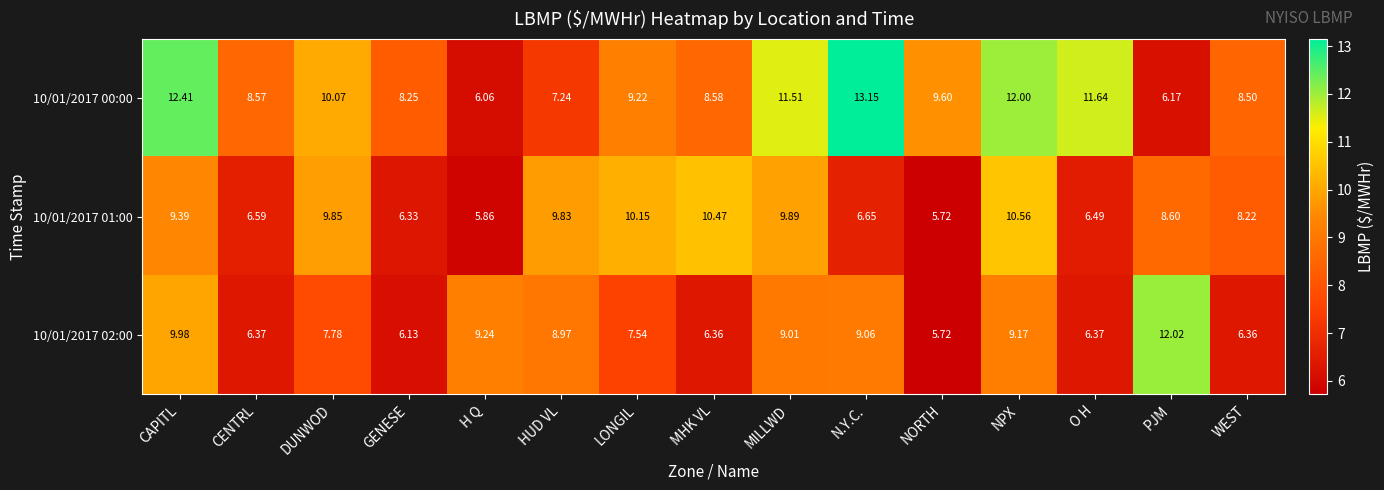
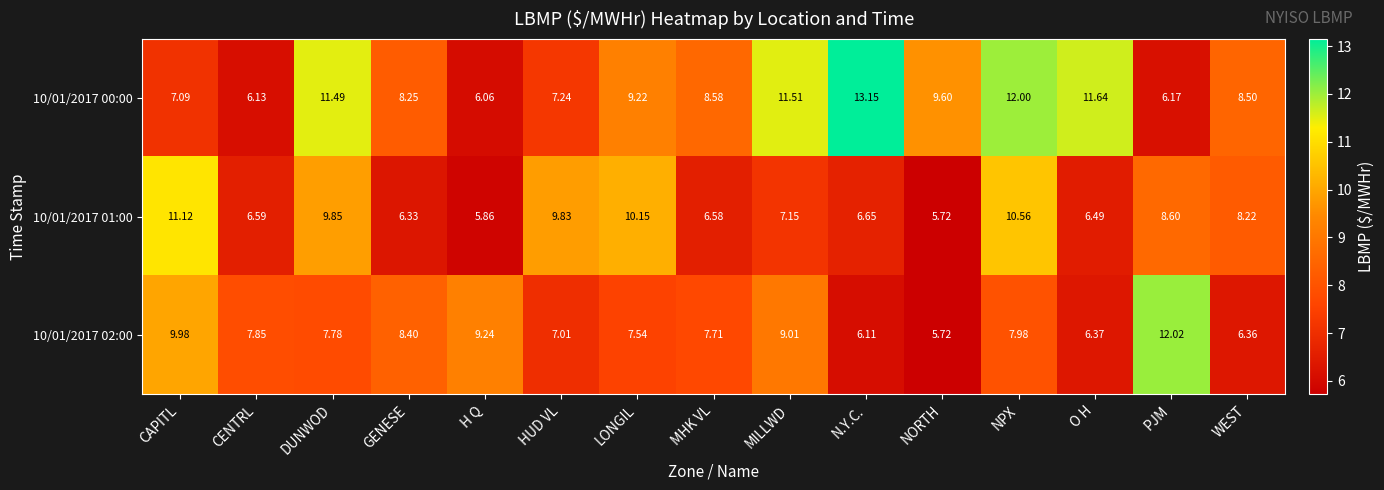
10/01/2017 00:00, CAPITL: 12.41 -> 7.09
10/01/2017 00:00, CENTRL: 8.57 -> 6.13
10/01/2017 00:00, DUNWOD: 10.07 -> 11.49
10/01/2017 01:00, CAPITL: 9.39 -> 11.12
10/01/2017 01:00, MHK VL: 10.47 -> 6.58
10/01/2017 01:00, MILLWD: 9.89 -> 7.15
10/01/2017 02:00, CENTRL: 6.37 -> 7.85
10/01/2017 02:00, GENESE: 6.13 -> 8.40
10/01/2017 02:00, HUD VL: 8.97 -> 7.01
10/01/2017 02:00, MHK VL: 6.36 -> 7.71
10/01/2017 02:00, N.Y.C.: 9.06 -> 6.11
10/01/2017 02:00, NPX: 9.17 -> 7.98
